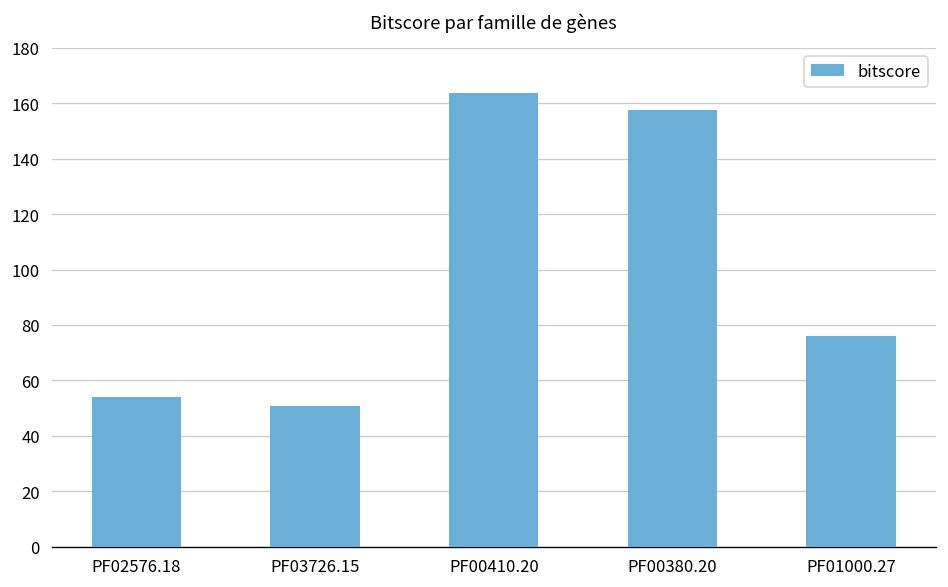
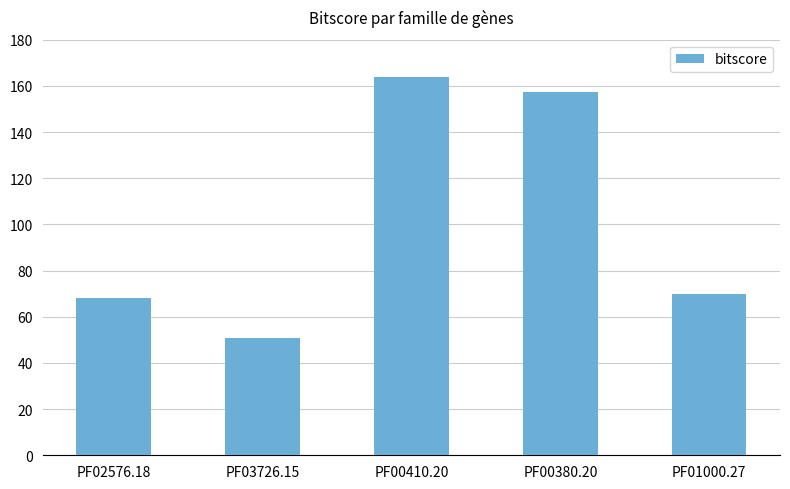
PF02576.18: 54 -> 68
PF01000.27: 76 -> 70
